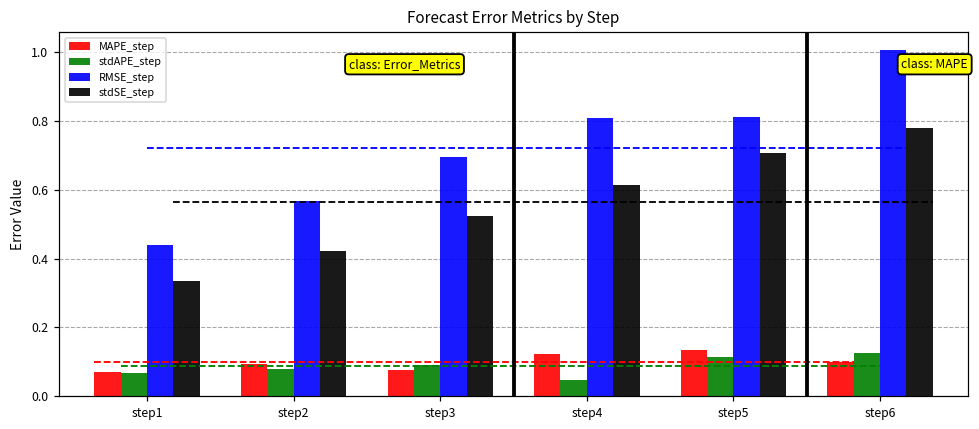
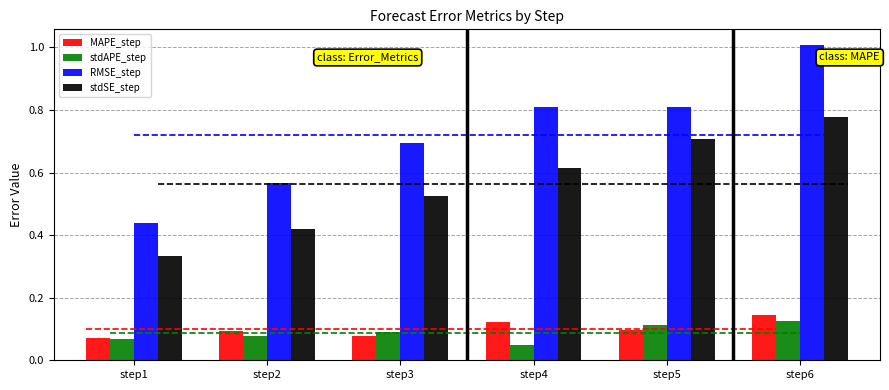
MAPE_step, step5: 0.13 -> 0.10
MAPE_step, step6: 0.10 -> 0.15
